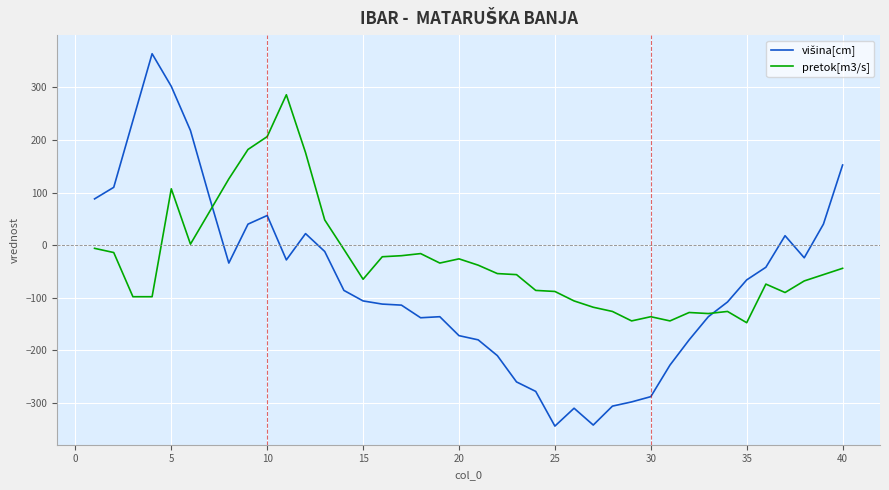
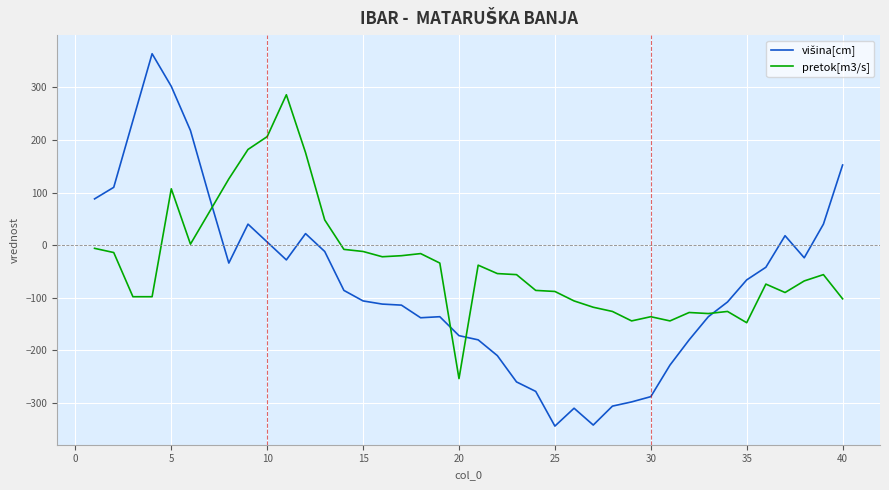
višina[cm], 10: 60 -> 10
pretok[m3/s], 15: -60 -> -10
pretok[m3/s], 20: -30 -> -250
pretok[m3/s], 40: -40 -> -100
